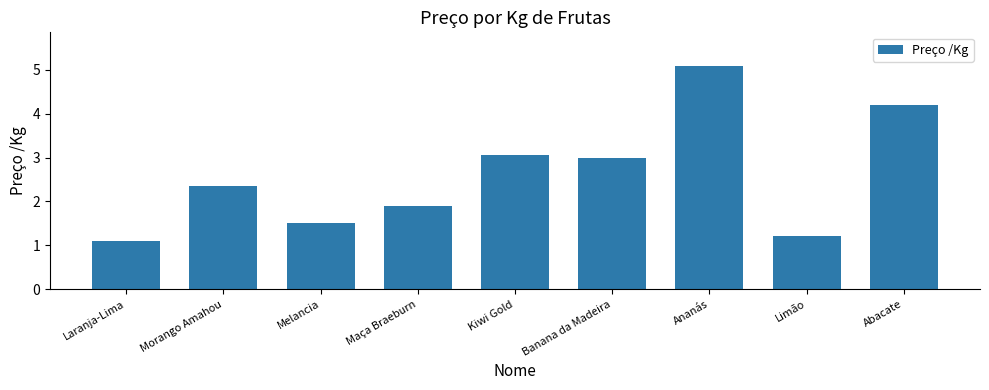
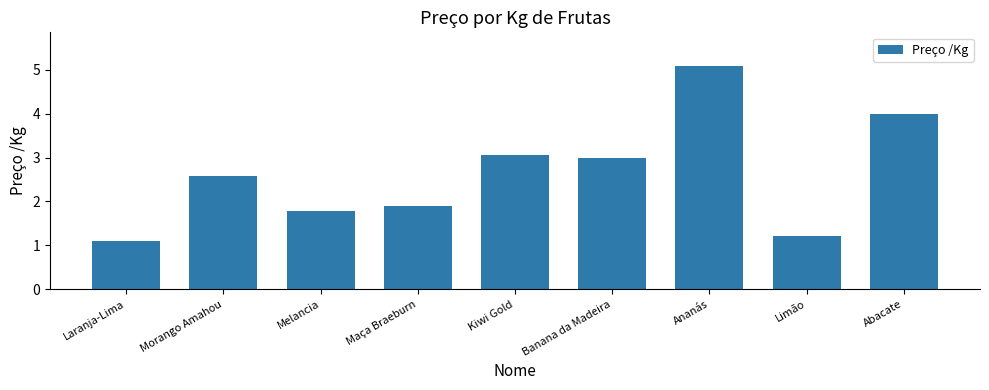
Morango Amahou: 2.4 -> 2.6
Melancia: 1.5 -> 1.8
Abacate: 4.2 -> 4.0
